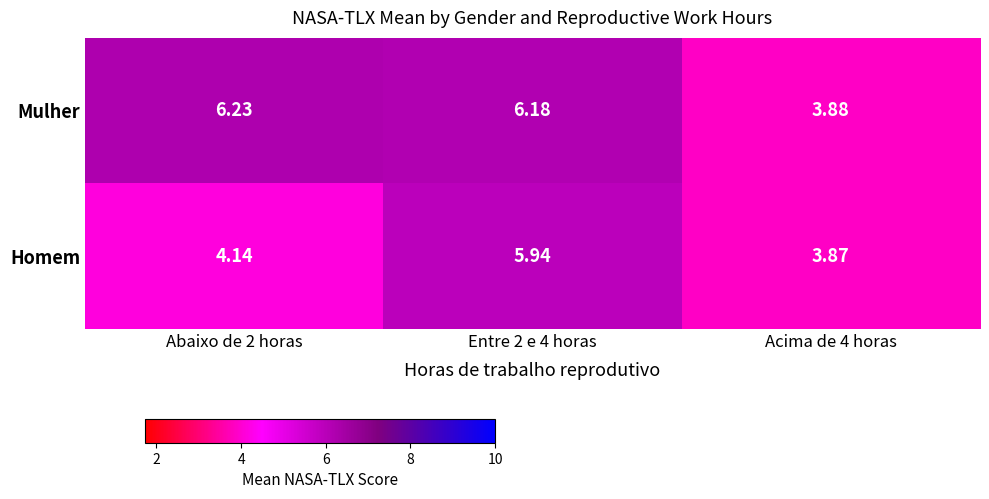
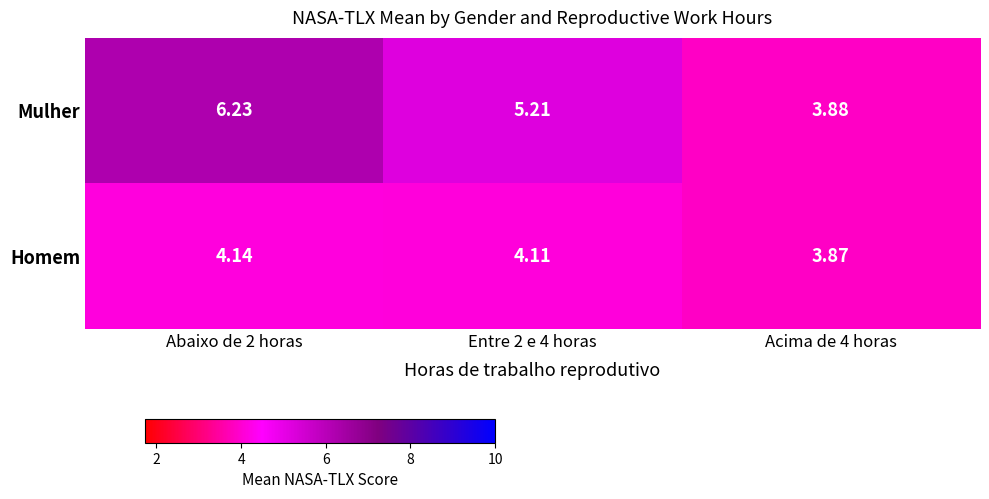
Mulher, Entre 2 e 4 horas: 6.18 -> 5.21
Homem, Entre 2 e 4 horas: 5.94 -> 4.11
